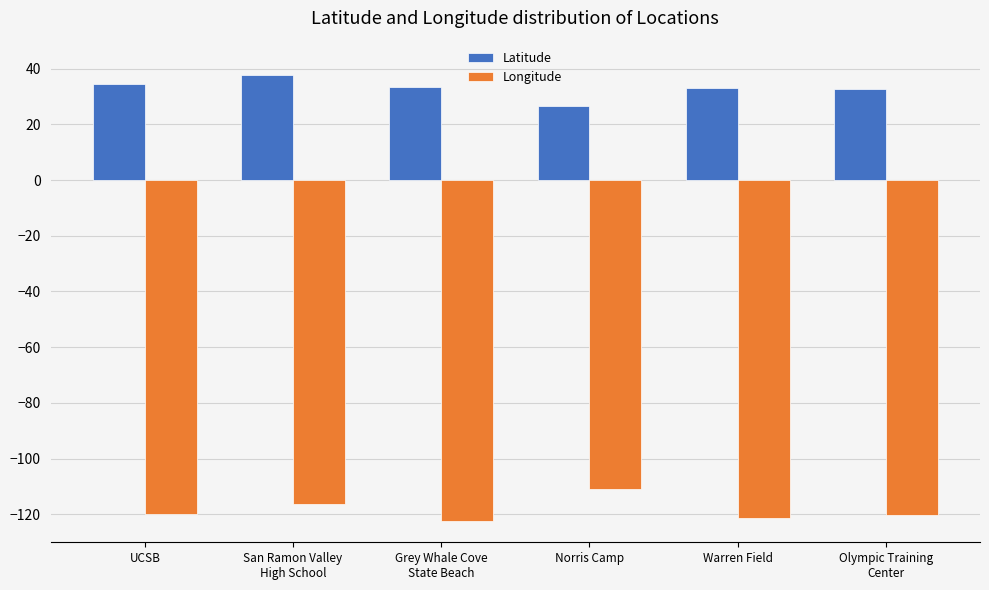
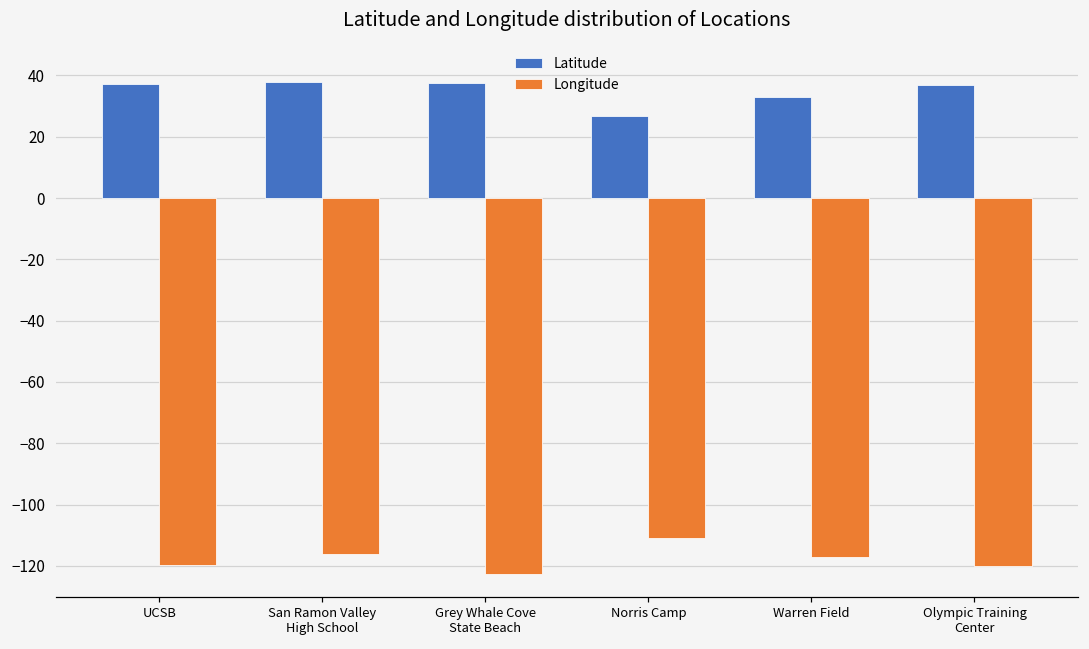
Latitude, UCSB: 34 -> 37
Latitude, Grey Whale Cove State Beach: 33 -> 38
Longitude, Warren Field: -121 -> -117
Latitude, Olympic Training Center: 33 -> 37
